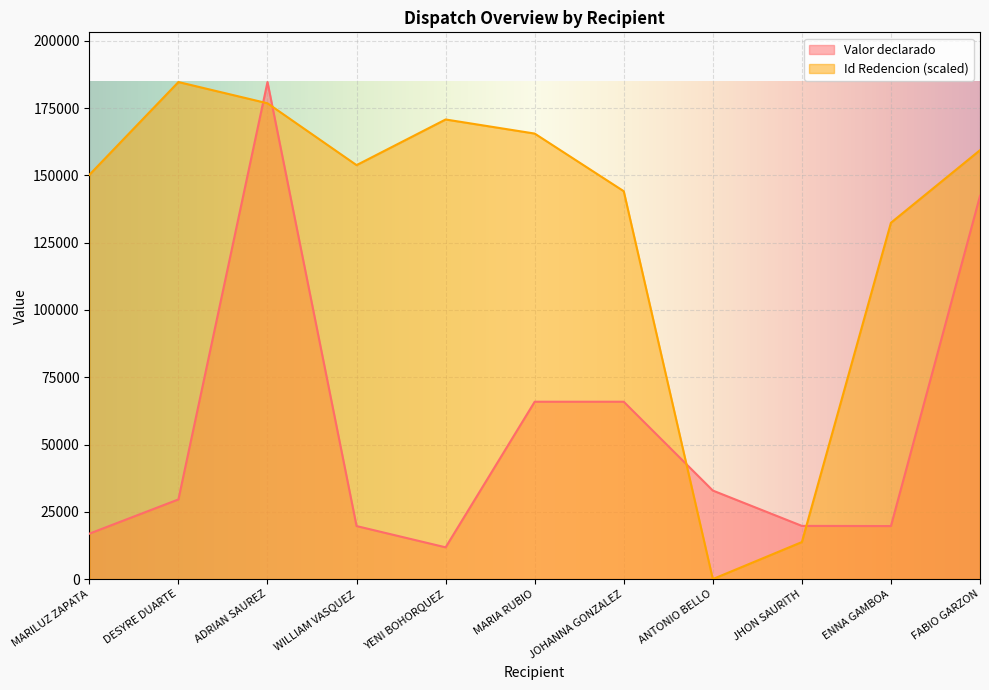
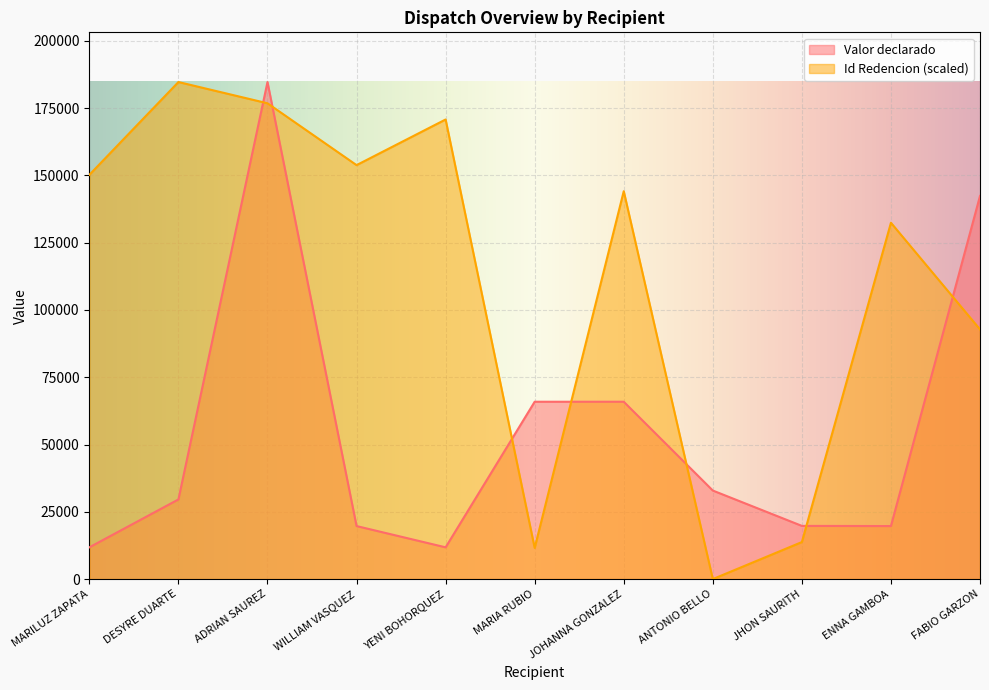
Valor declarado, MARILUZ ZAPATA: 17000 -> 12000
Id Redencion (scaled), MARIA RUBIO: 166000 -> 12000
Id Redencion (scaled), FABIO GARZON: 159000 -> 93000
